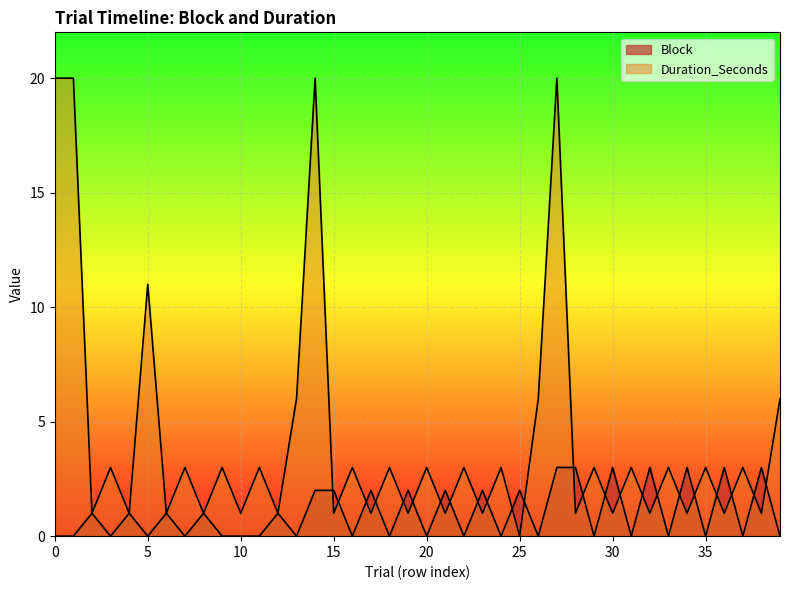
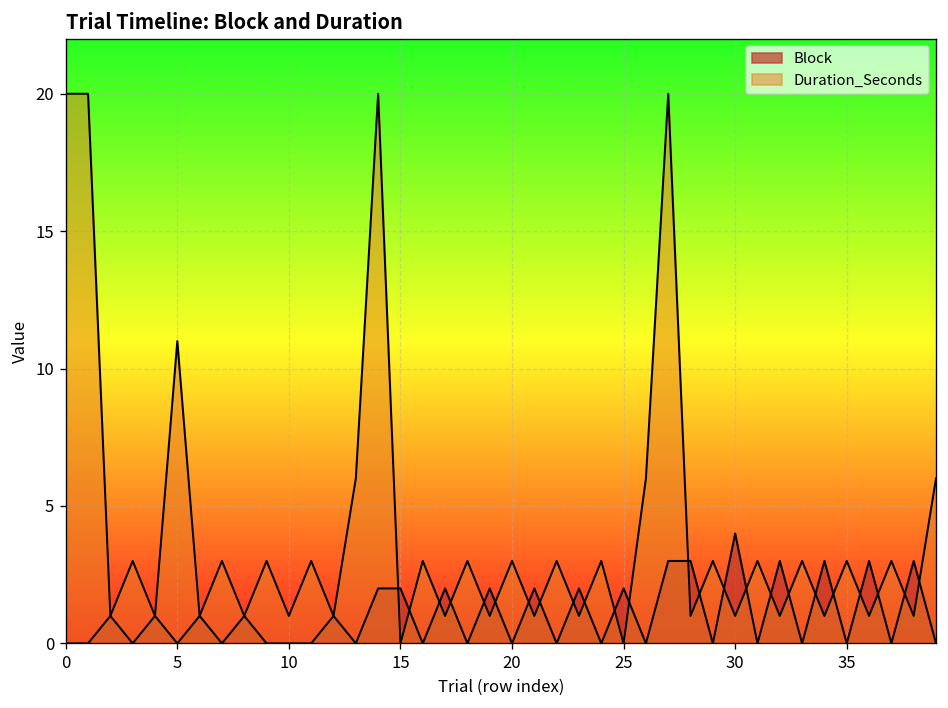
Duration_Seconds, 15: 1 -> 0
Block, 30: 3 -> 4
